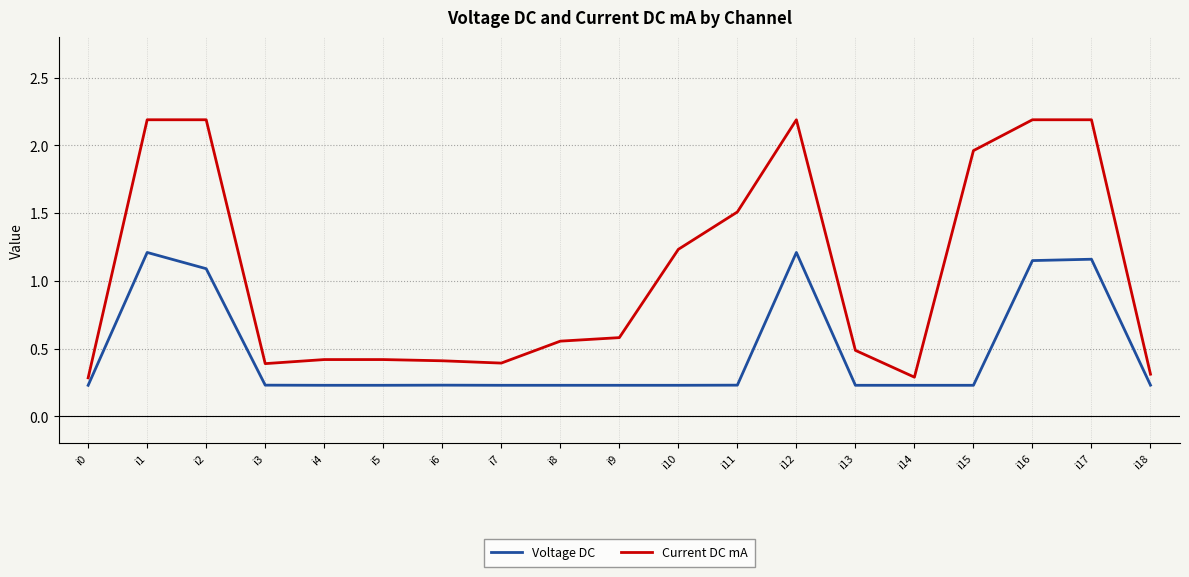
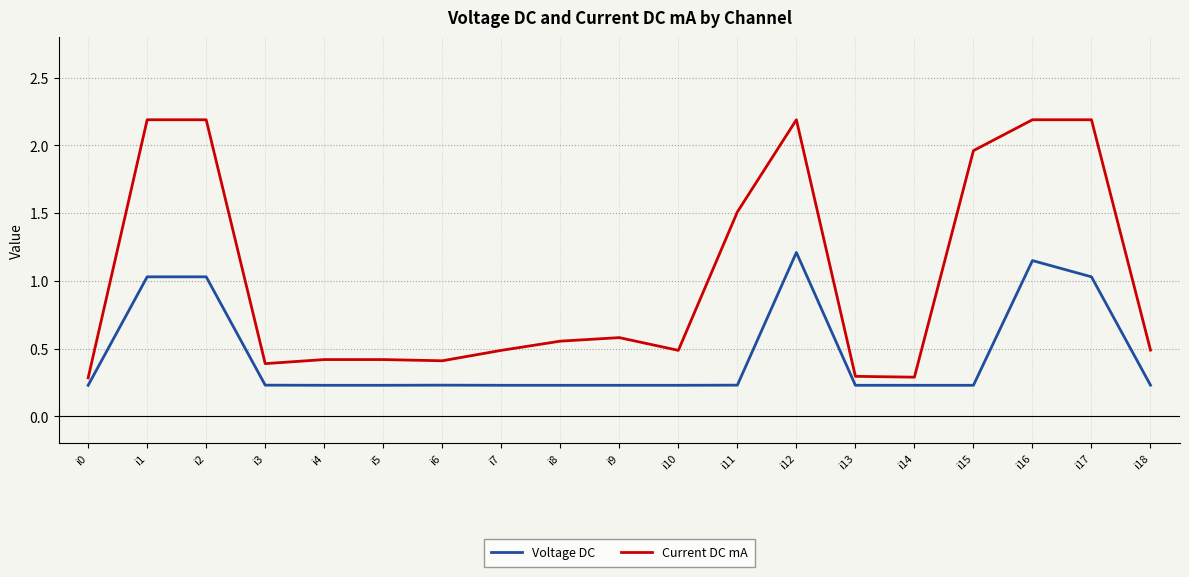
Voltage DC, i1: 1.21 -> 1.03
Voltage DC, i2: 1.09 -> 1.03
Current DC mA, i7: 0.39 -> 0.49
Current DC mA, i10: 1.23 -> 0.49
Current DC mA, i13: 0.49 -> 0.30
Voltage DC, i17: 1.16 -> 1.03
Current DC mA, i18: 0.31 -> 0.49
